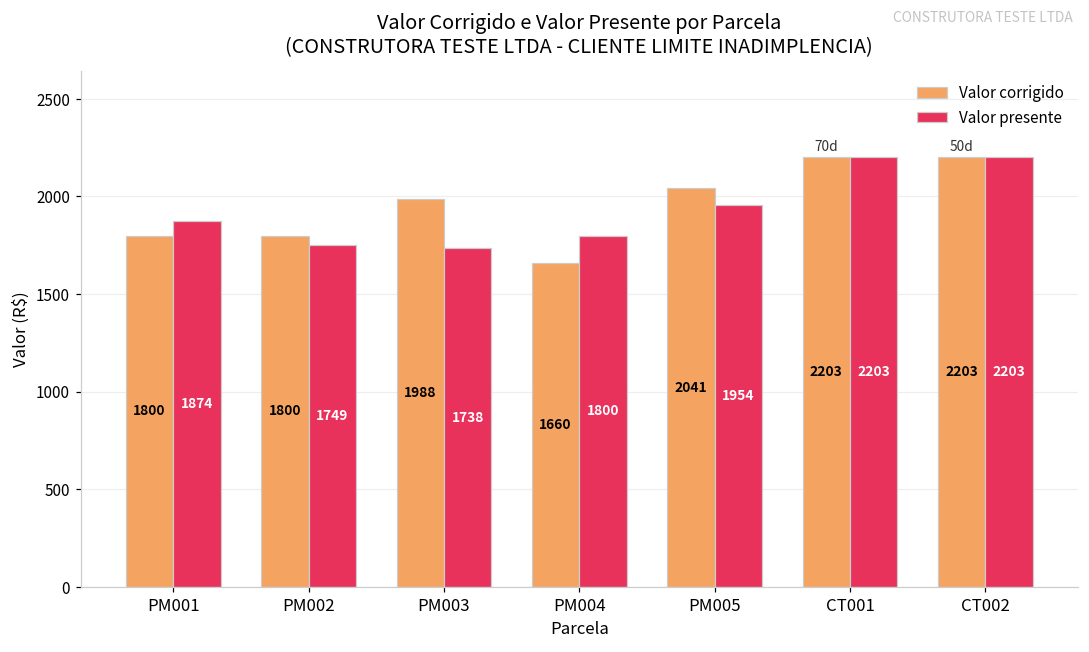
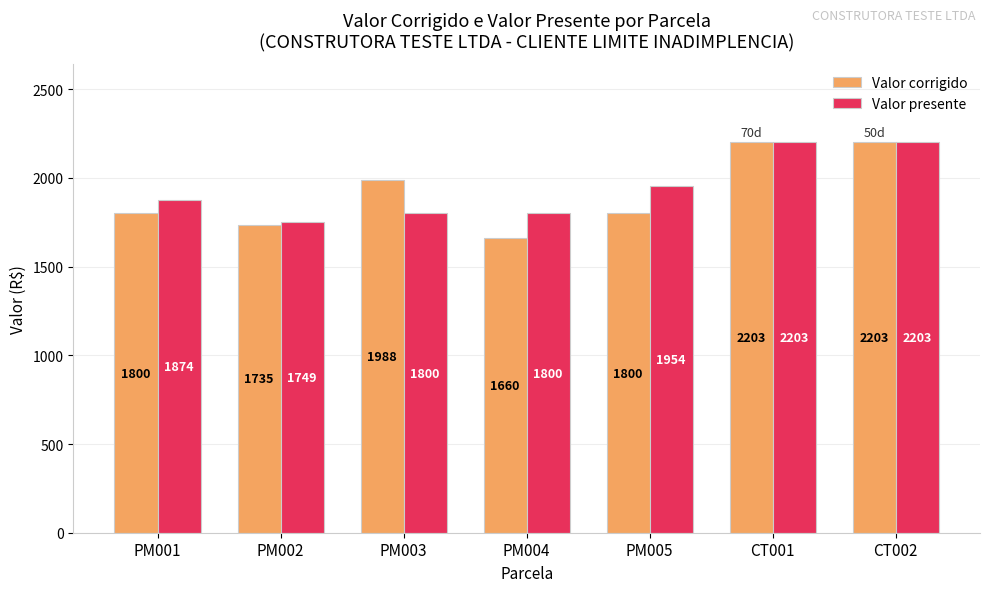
Valor corrigido, PM002: 1800 -> 1735
Valor presente, PM003: 1738 -> 1800
Valor corrigido, PM005: 2041 -> 1800
